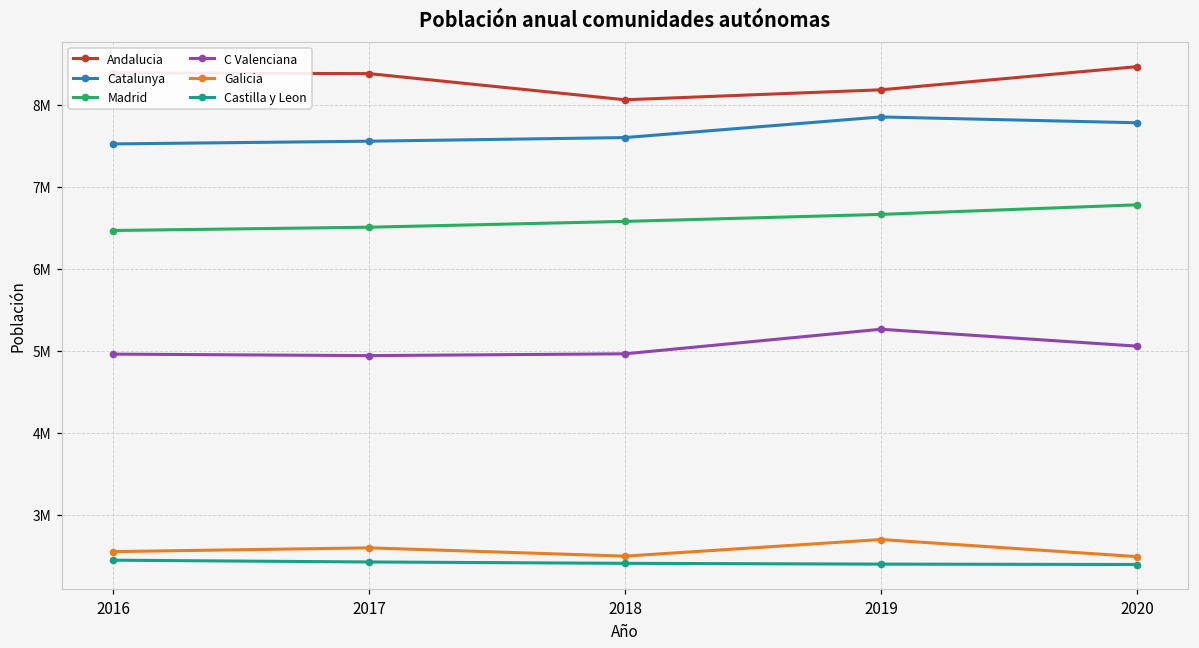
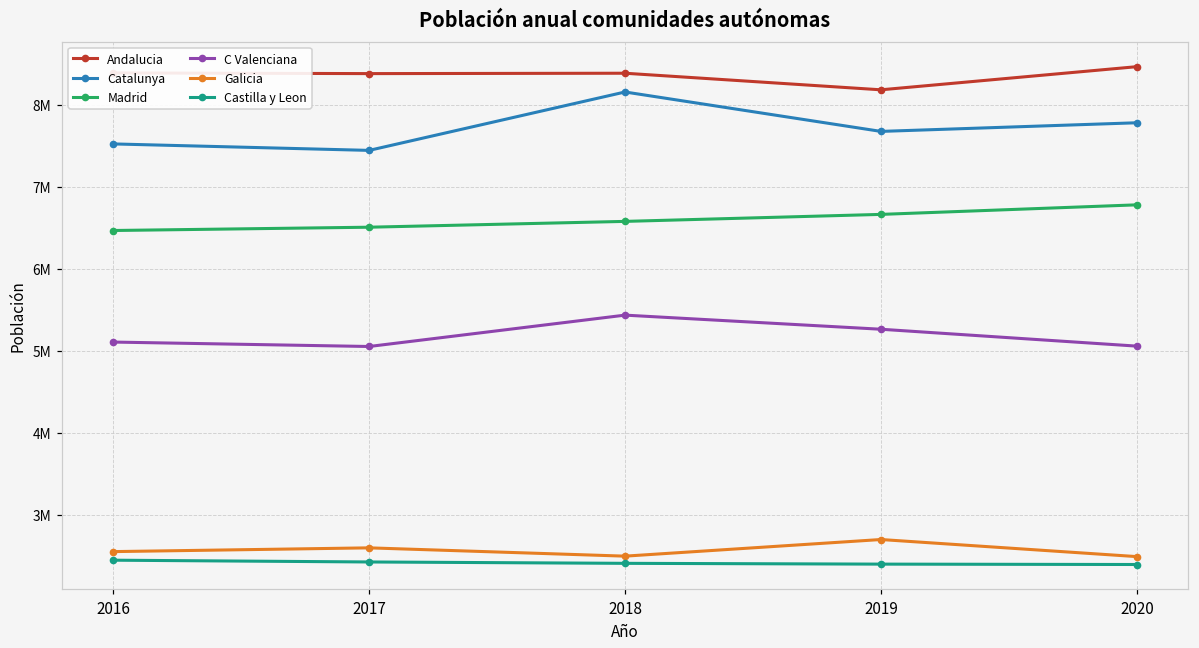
C Valenciana, 2016: 5000000 -> 5100000
Catalunya, 2017: 7600000 -> 7400000
C Valenciana, 2017: 4900000 -> 5100000
Andalucia, 2018: 8100000 -> 8400000
Catalunya, 2018: 7600000 -> 8200000
C Valenciana, 2018: 5000000 -> 5400000
Catalunya, 2019: 7900000 -> 7700000
